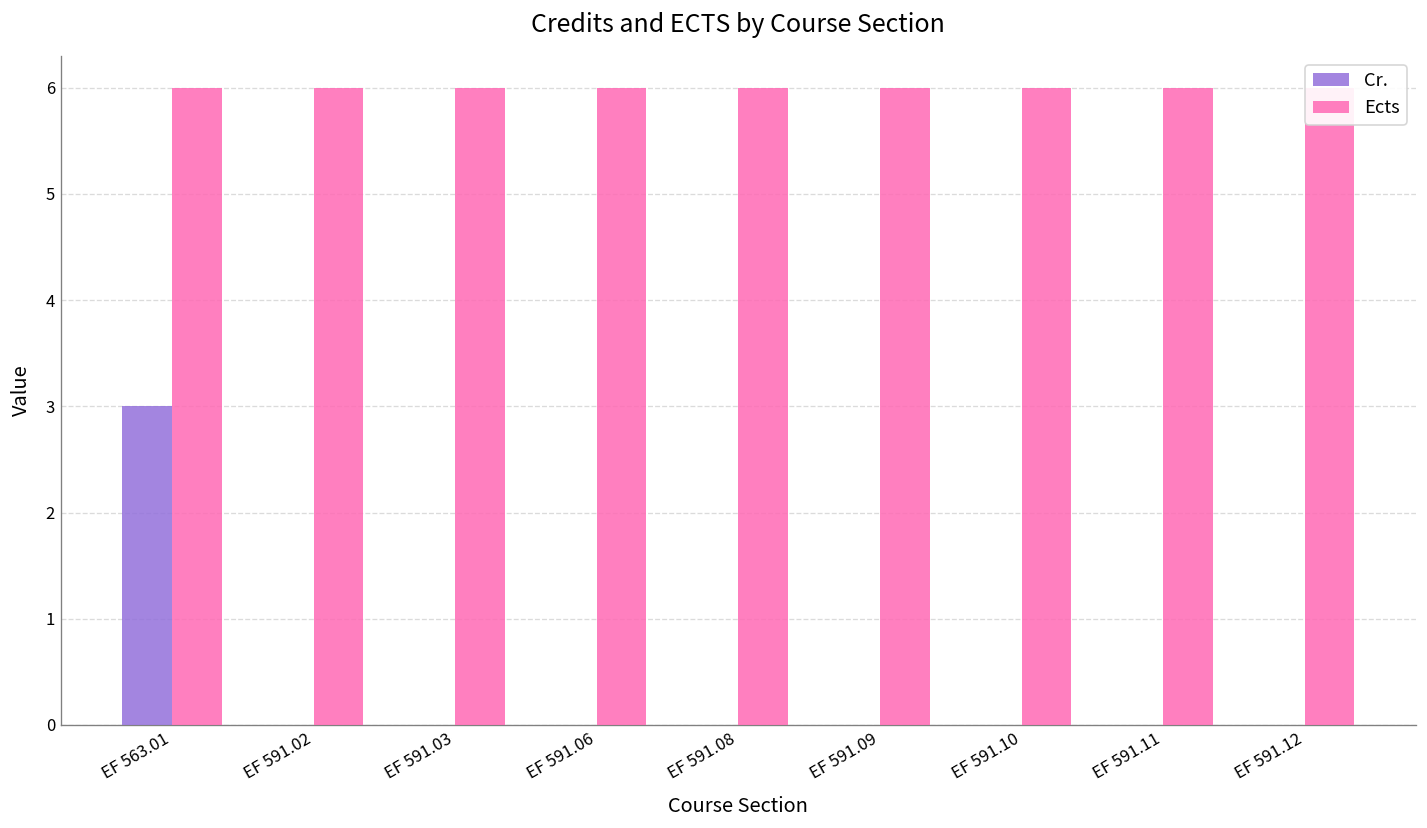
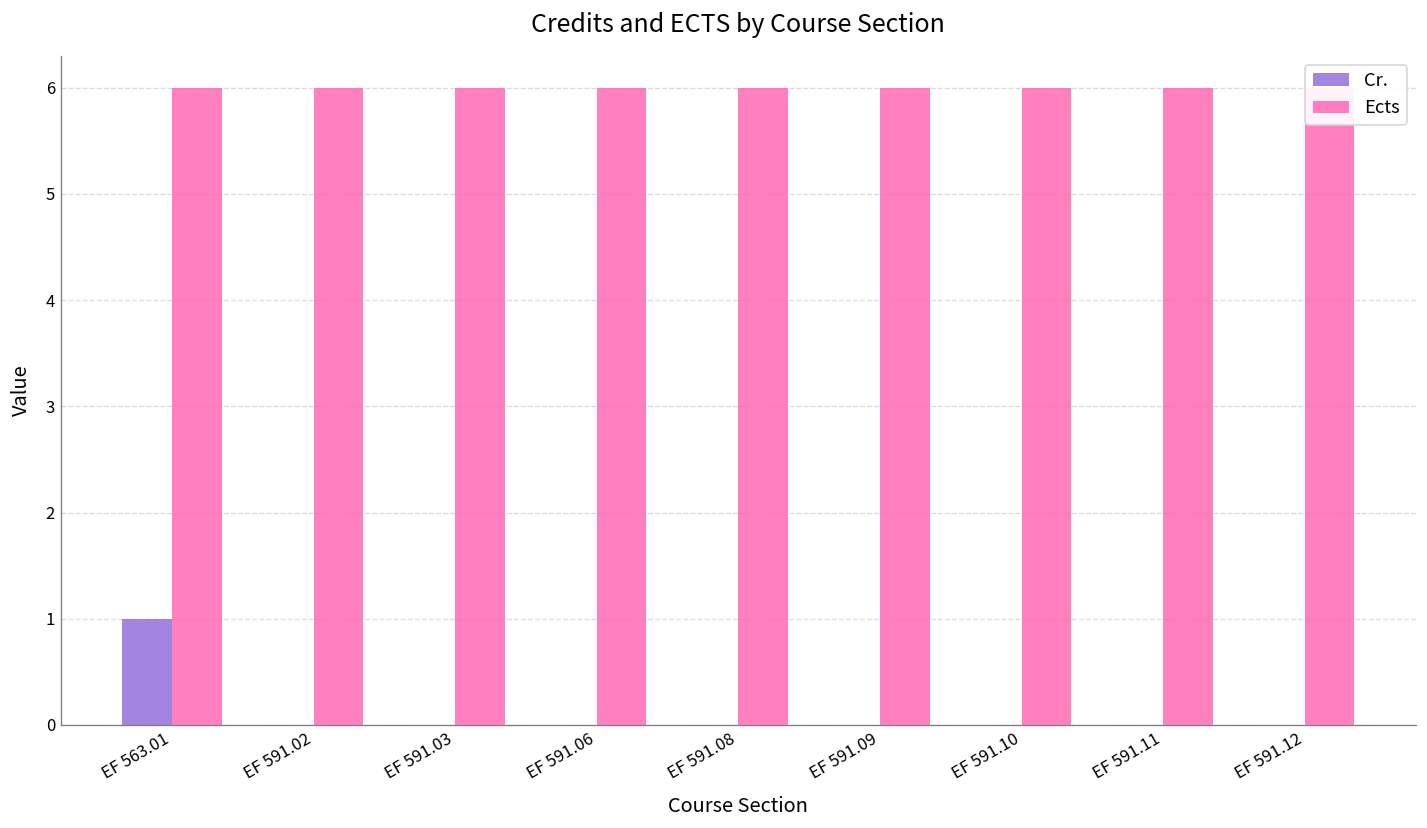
Cr., EF 563.01: 3 -> 1
